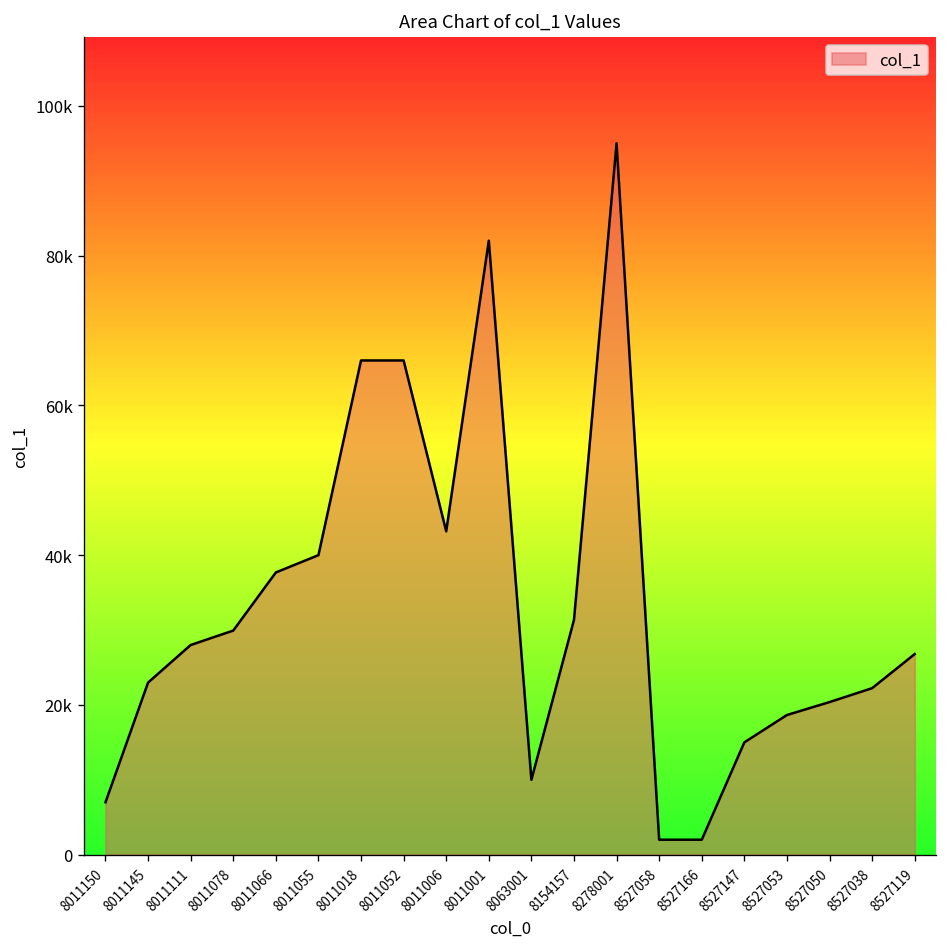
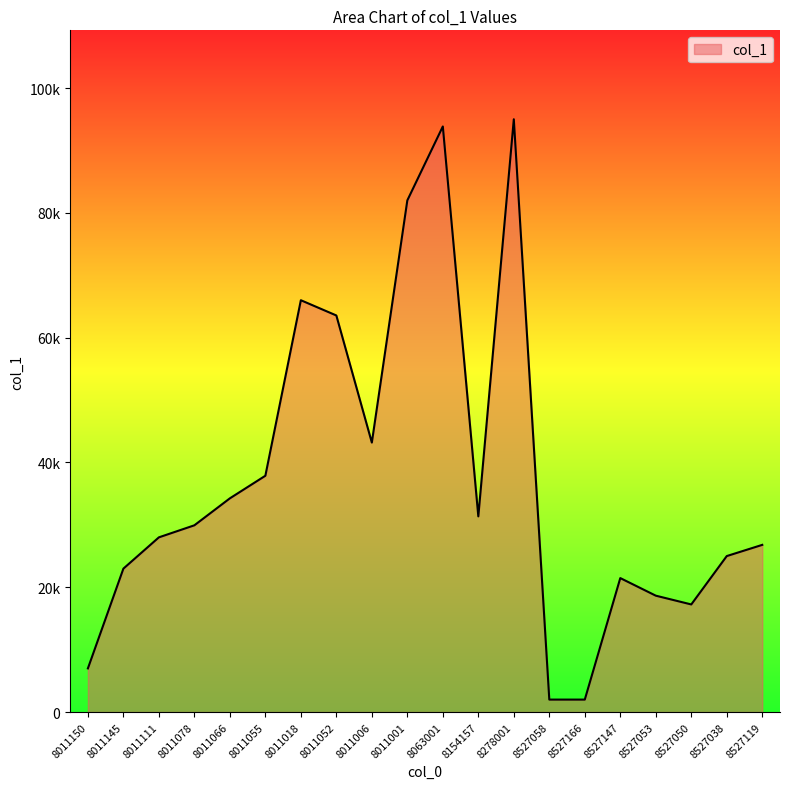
8011066: 38000 -> 34000
8011055: 40000 -> 38000
8011052: 66000 -> 64000
8063001: 10000 -> 94000
8527147: 15000 -> 21000
8527050: 20000 -> 17000
8527038: 22000 -> 25000
